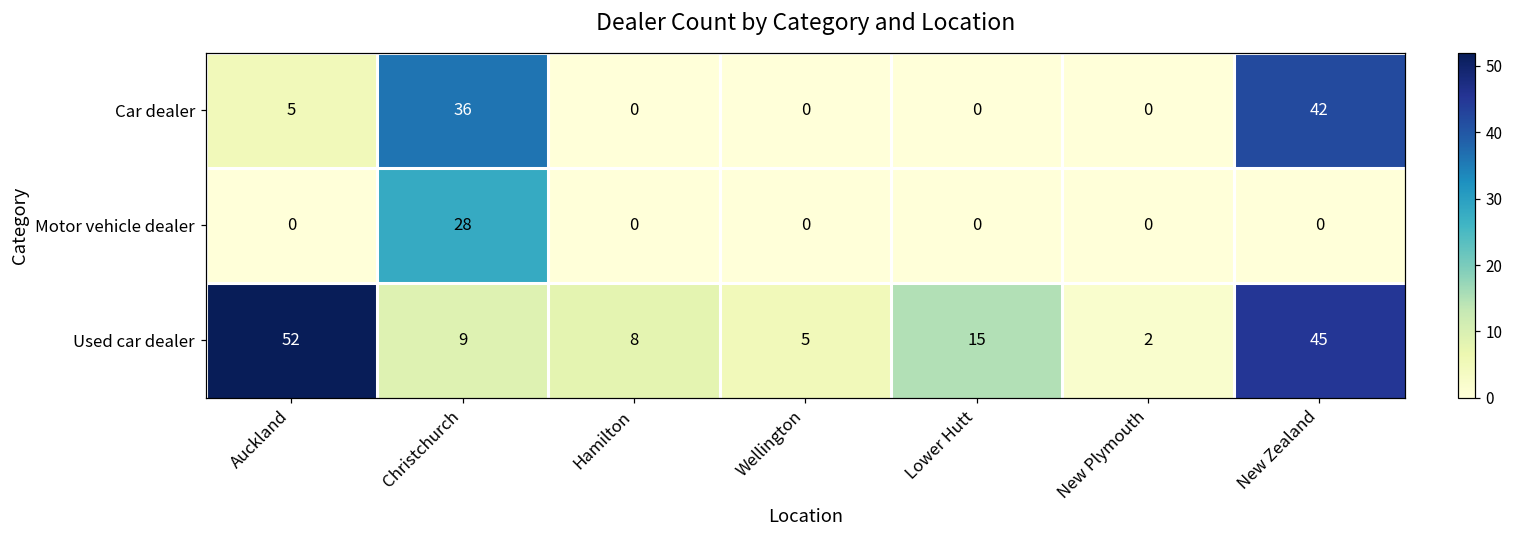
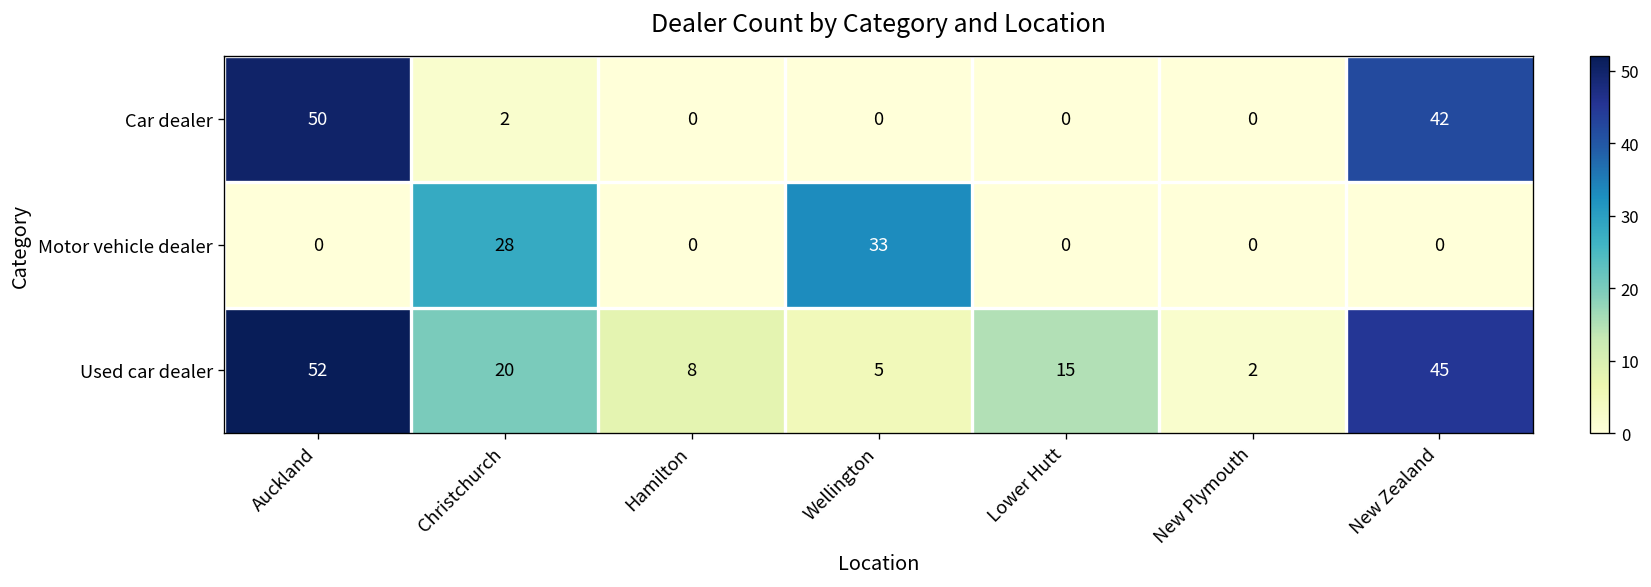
Car dealer, Auckland: 5 -> 50
Car dealer, Christchurch: 36 -> 2
Motor vehicle dealer, Wellington: 0 -> 33
Used car dealer, Christchurch: 9 -> 20
